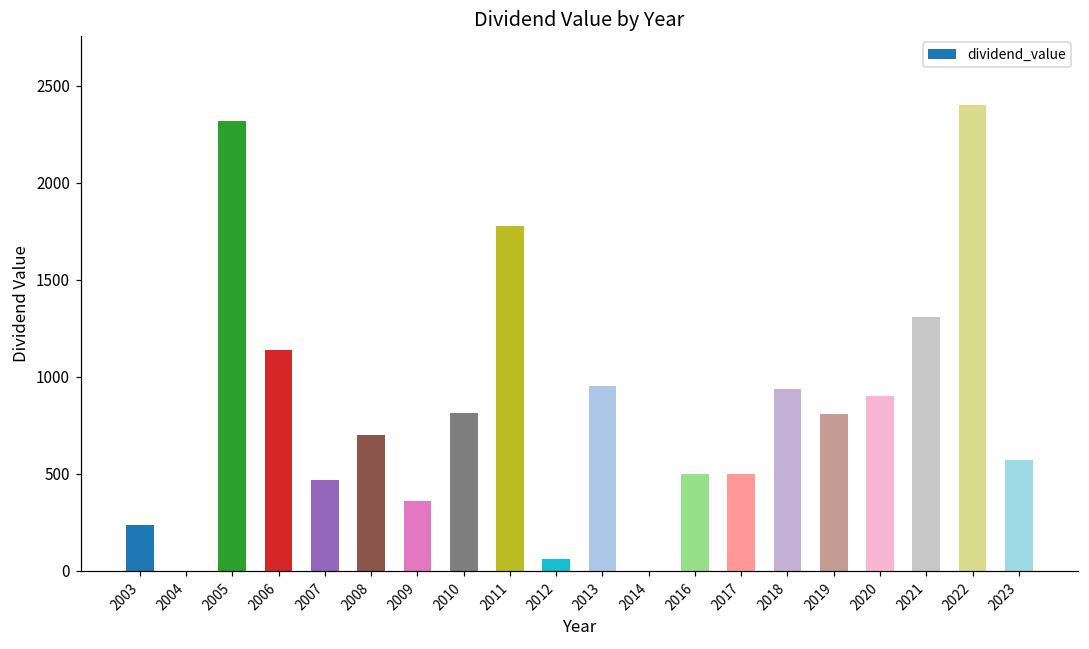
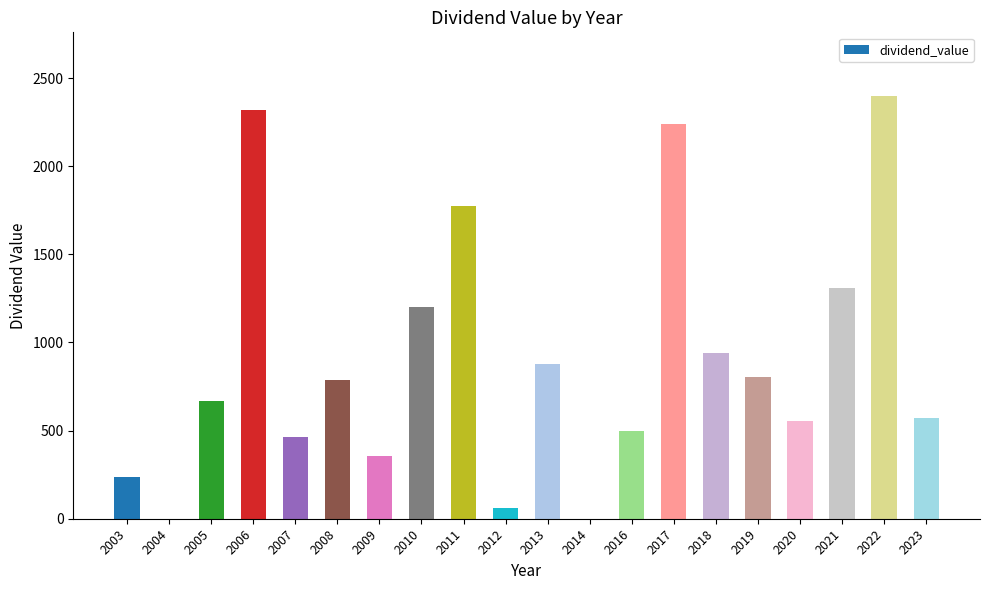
2005: 2320 -> 670
2006: 1140 -> 2320
2008: 700 -> 780
2010: 810 -> 1200
2013: 950 -> 880
2017: 500 -> 2240
2020: 900 -> 550
